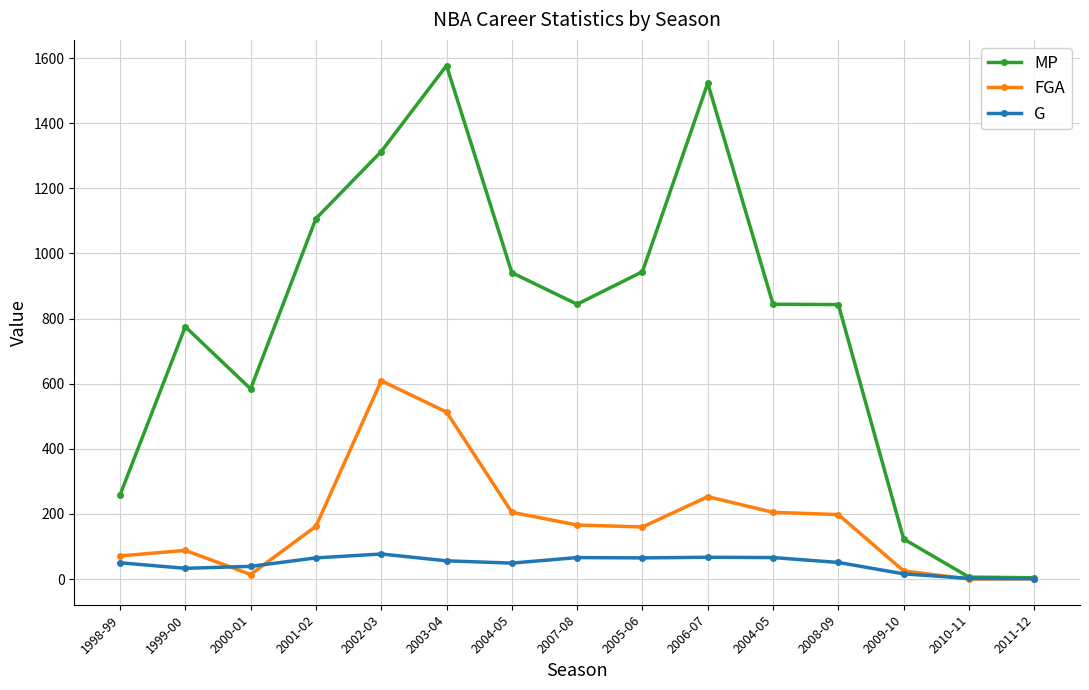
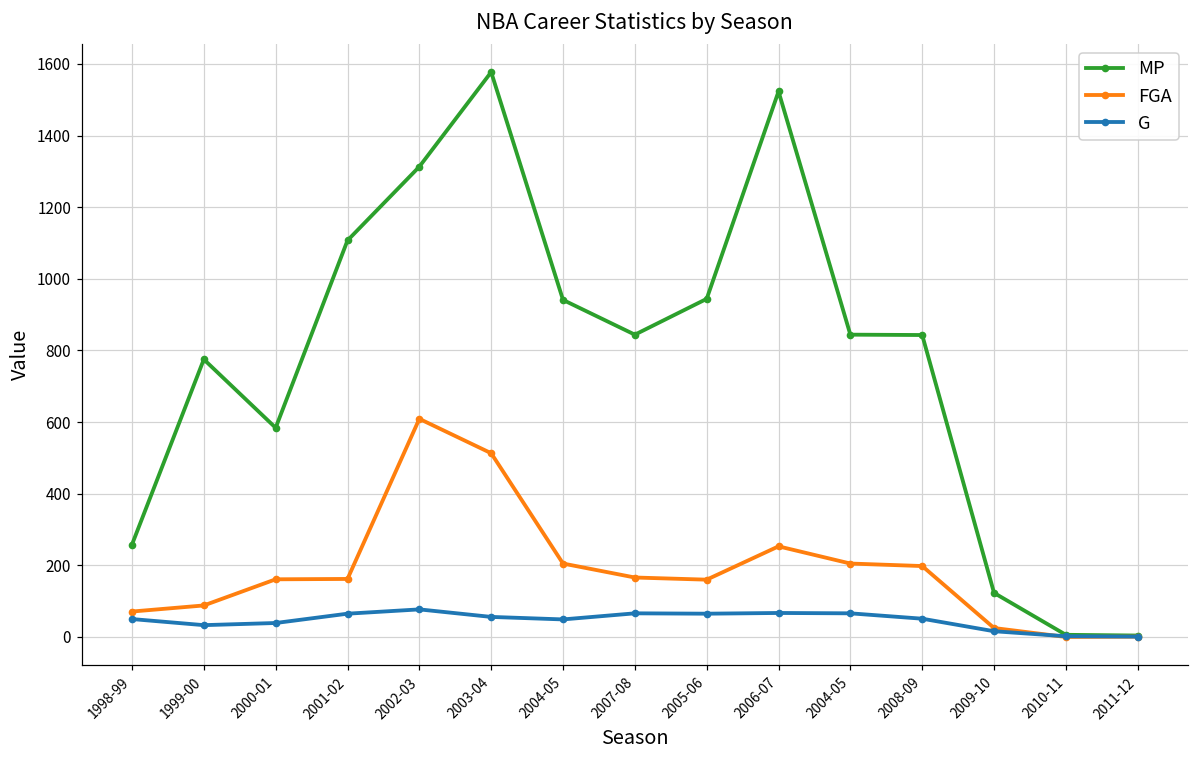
FGA, 2000-01: 10 -> 160
